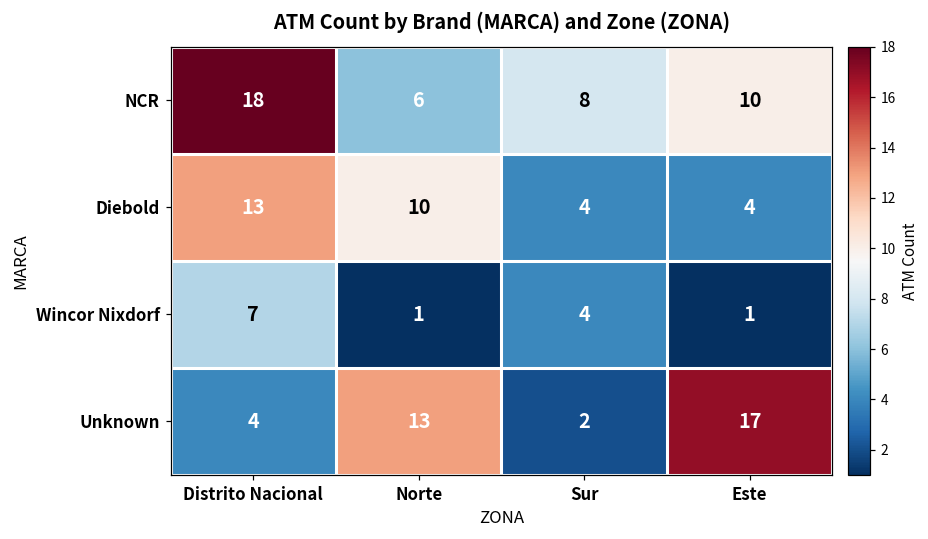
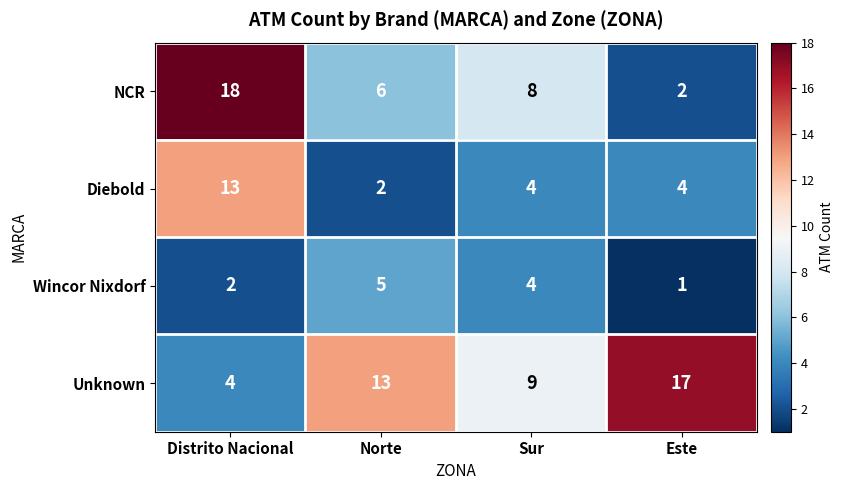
NCR, Este: 10 -> 2
Diebold, Norte: 10 -> 2
Wincor Nixdorf, Distrito Nacional: 7 -> 2
Wincor Nixdorf, Norte: 1 -> 5
Unknown, Sur: 2 -> 9
